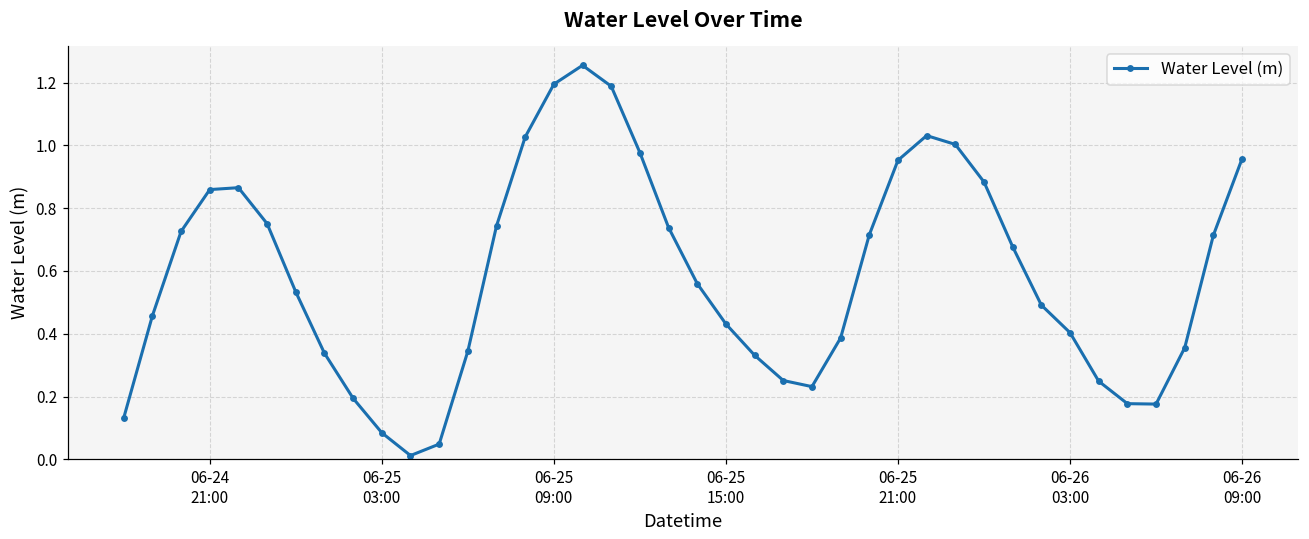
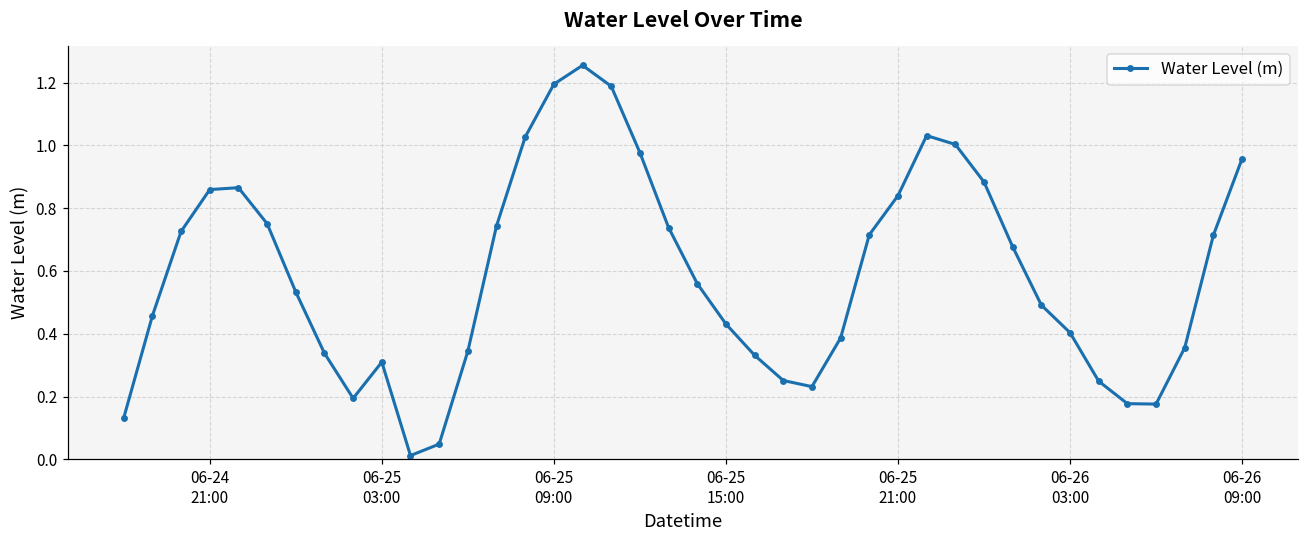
06-25 03:00: 0.08 -> 0.31
06-25 21:00: 0.95 -> 0.84
